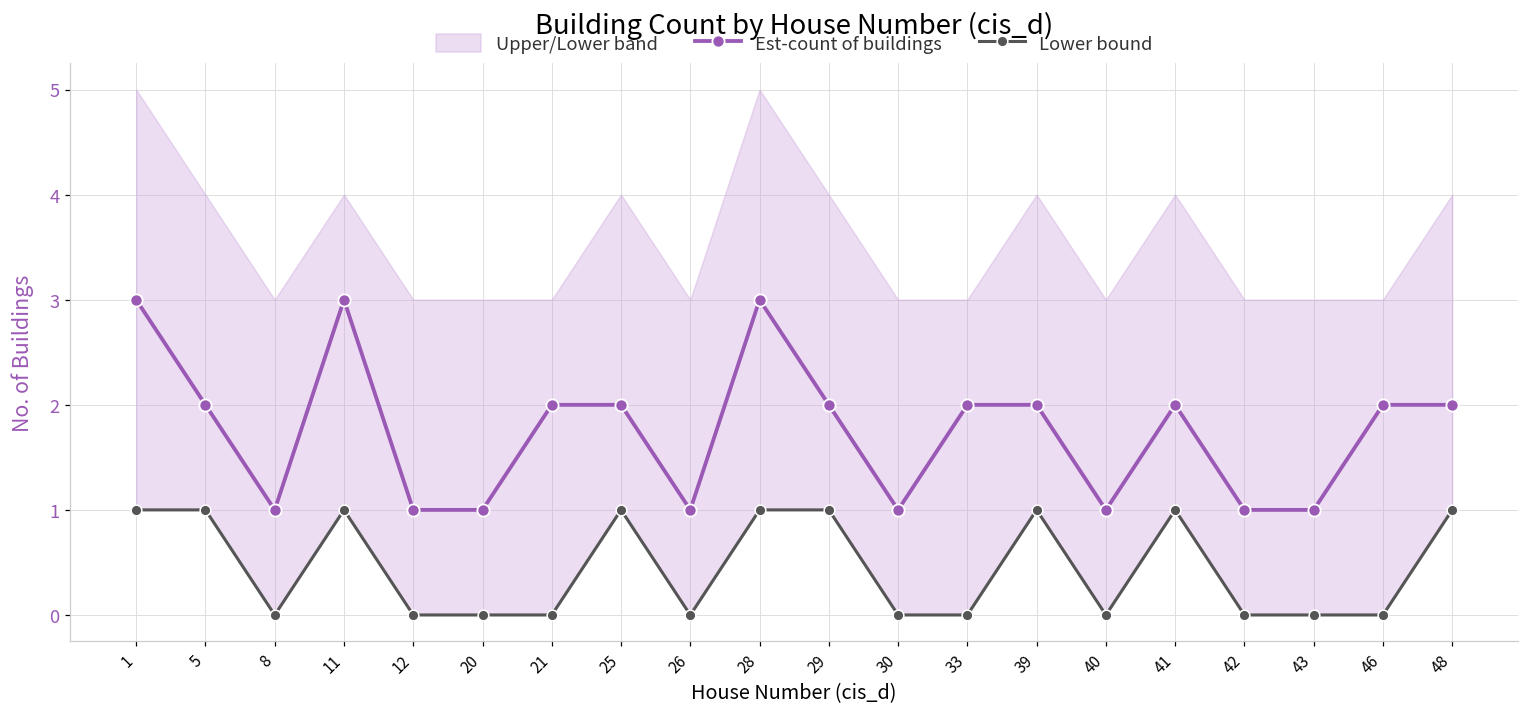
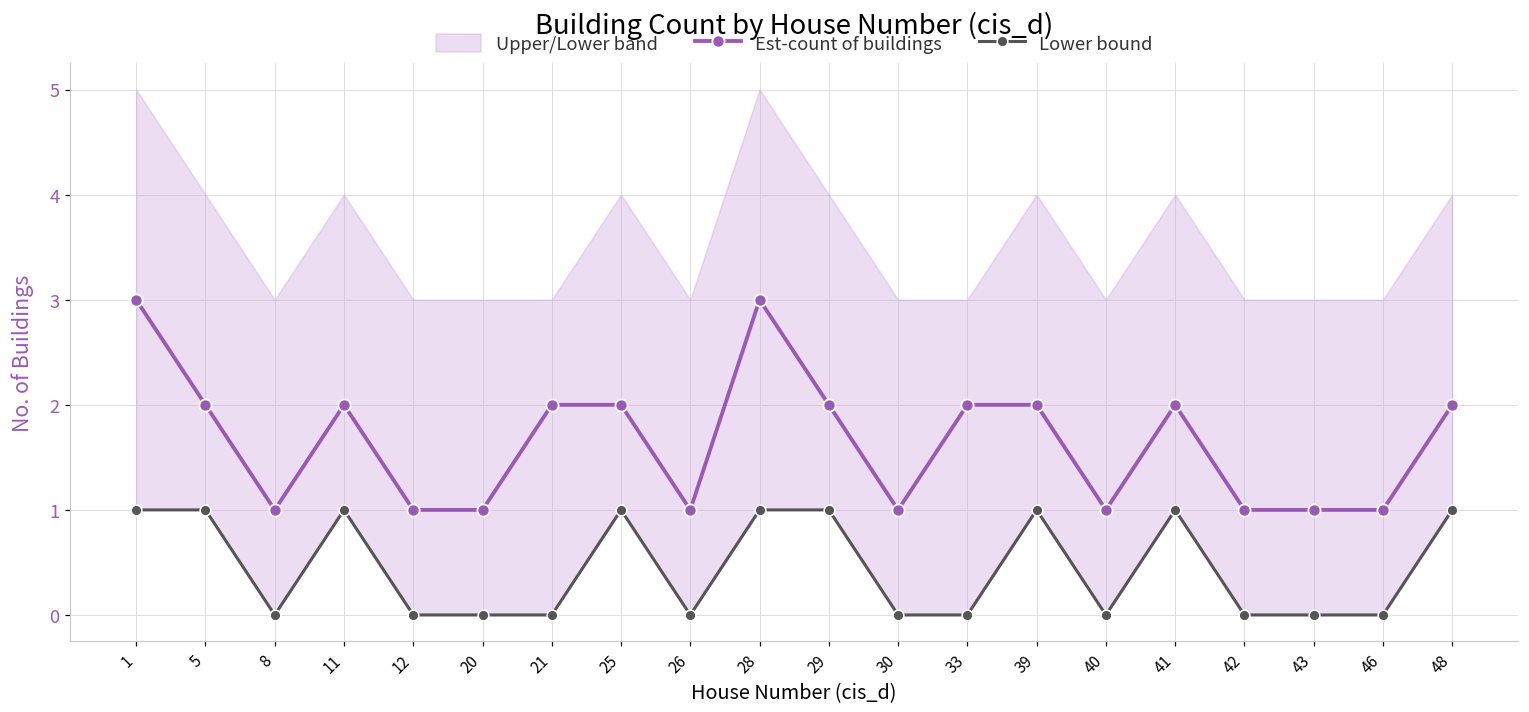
Est-count of buildings, 11: 3 -> 2
Est-count of buildings, 46: 2 -> 1
